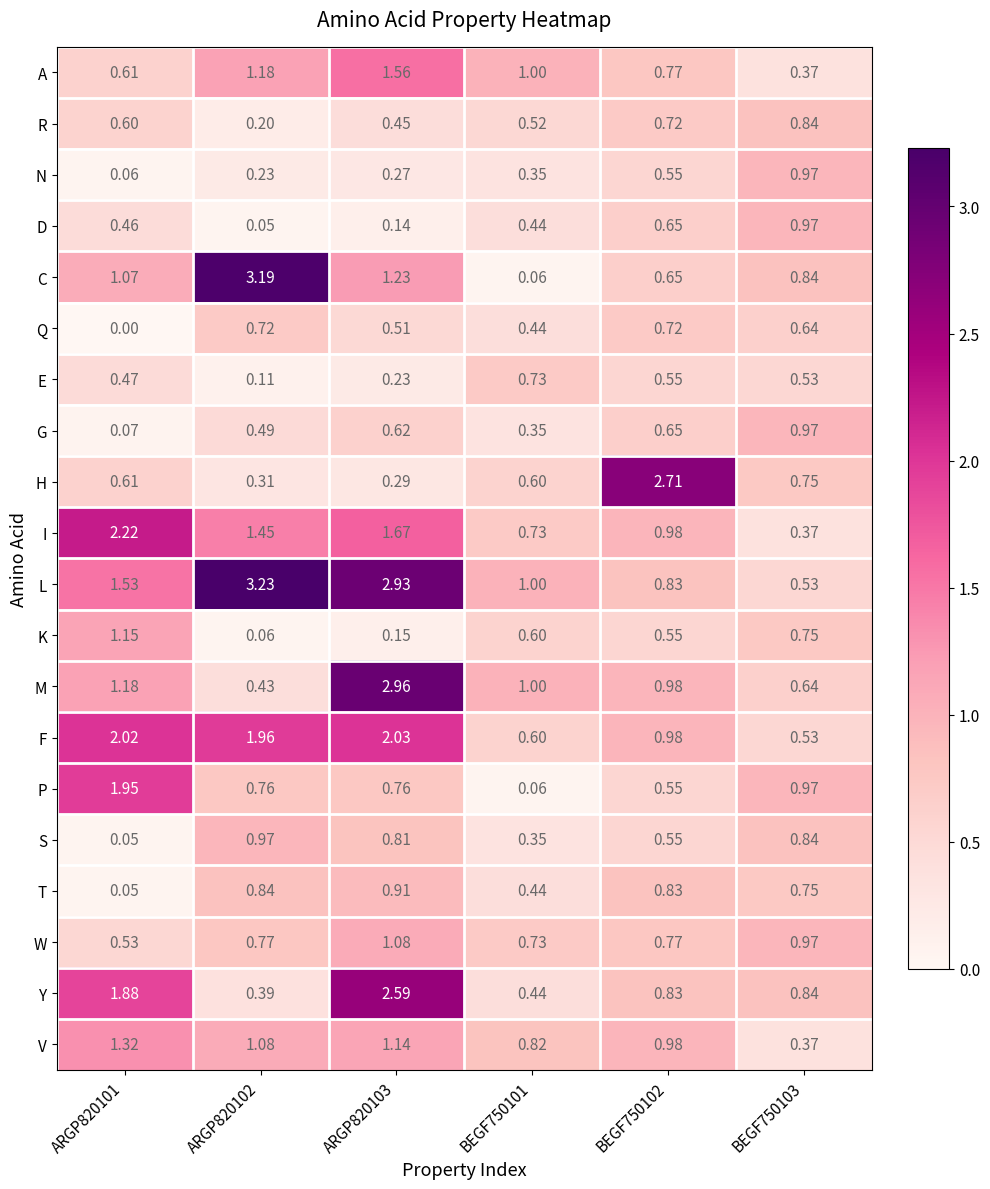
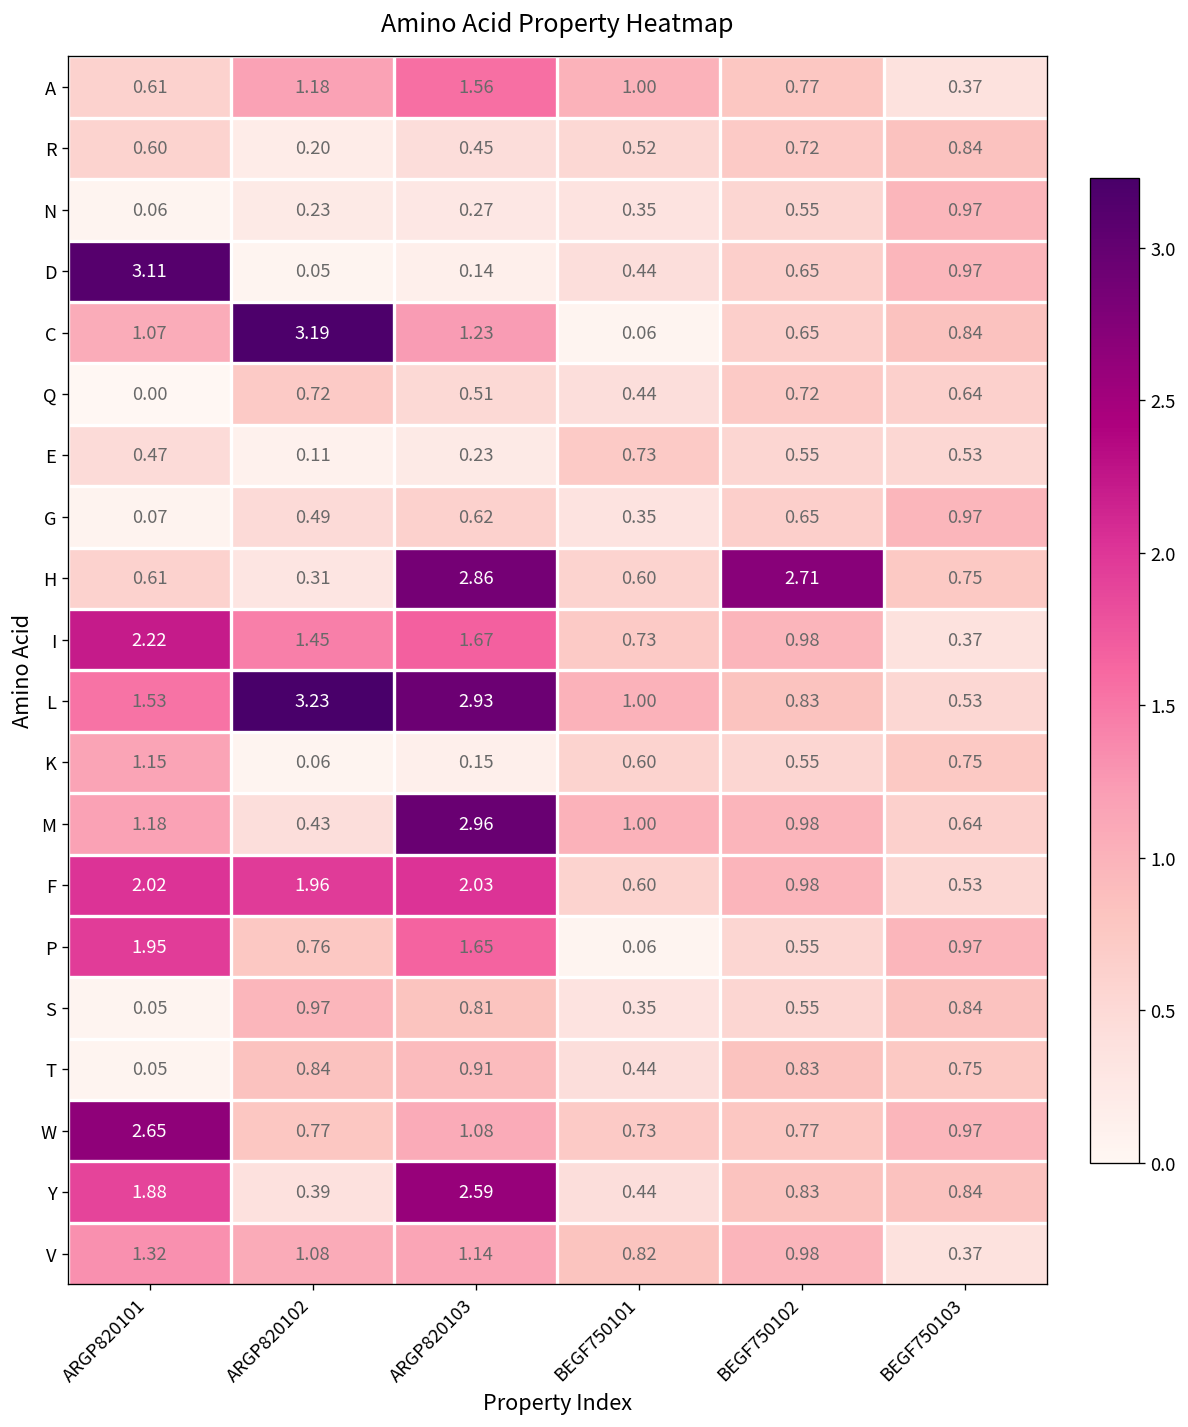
D, ARGP820101: 0.46 -> 3.11
H, ARGP820103: 0.29 -> 2.86
P, ARGP820103: 0.76 -> 1.65
W, ARGP820101: 0.53 -> 2.65
